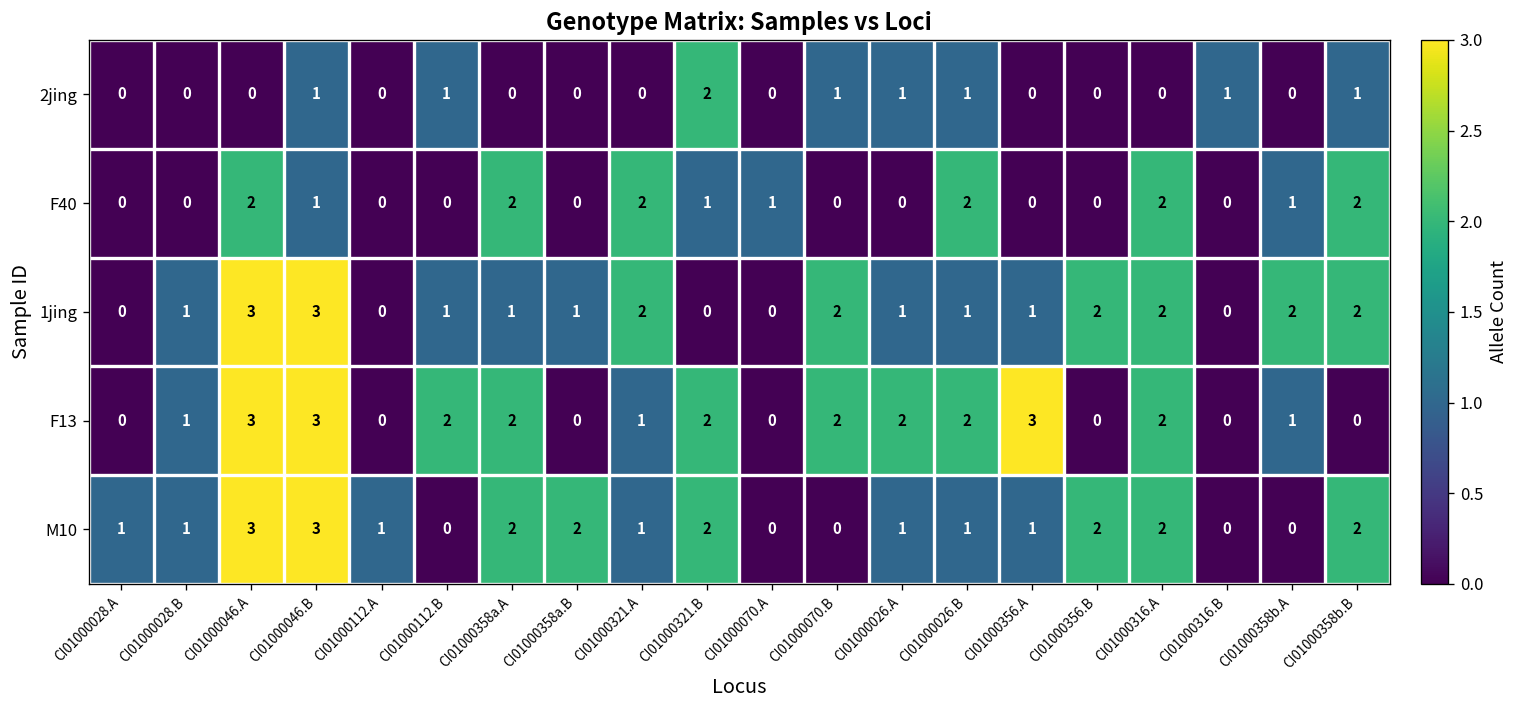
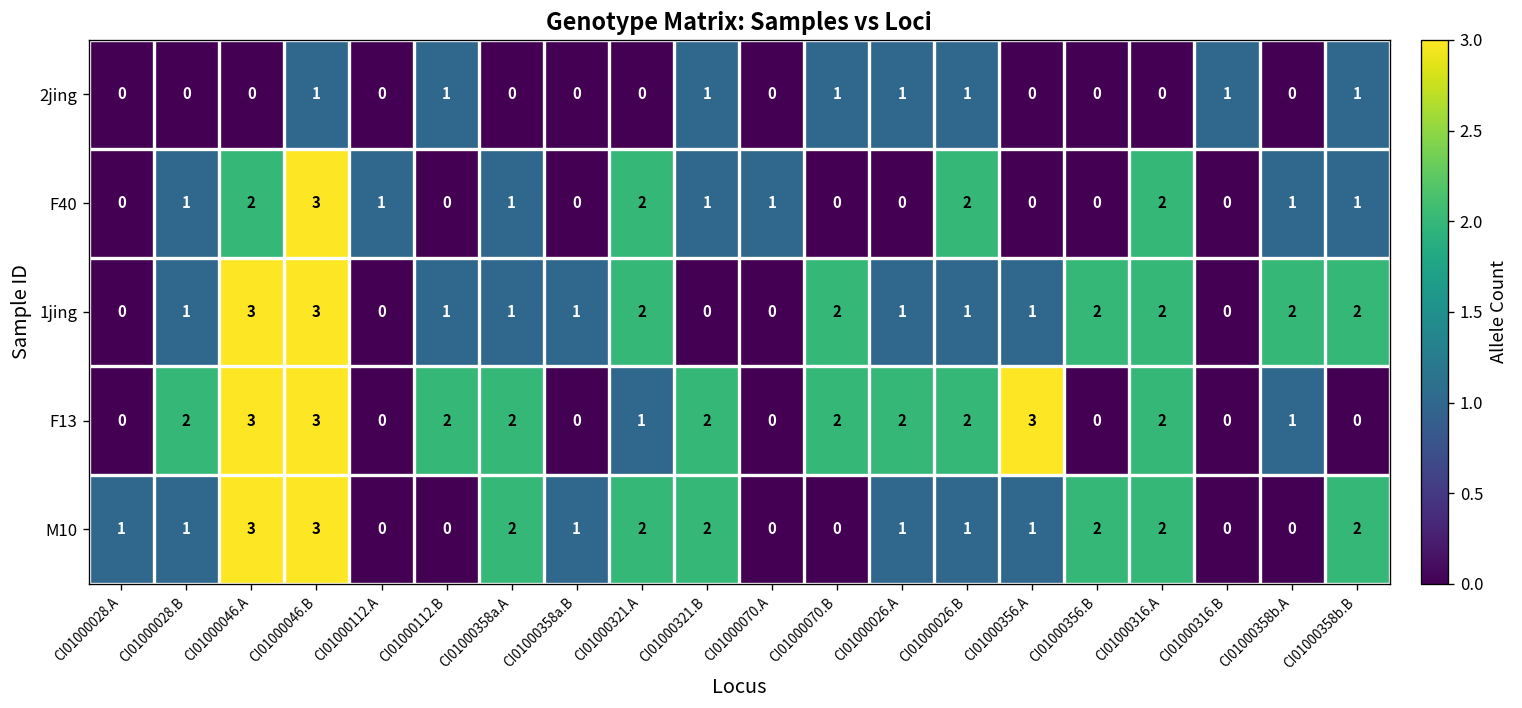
2jing, CI01000321.B: 2 -> 1
F40, CI01000028.B: 0 -> 1
F40, CI01000046.B: 1 -> 3
F40, CI01000112.A: 0 -> 1
F40, CI01000358a.A: 2 -> 1
F40, CI01000358b.B: 2 -> 1
F13, CI01000028.B: 1 -> 2
M10, CI01000112.A: 1 -> 0
M10, CI01000358a.B: 2 -> 1
M10, CI01000321.A: 1 -> 2
